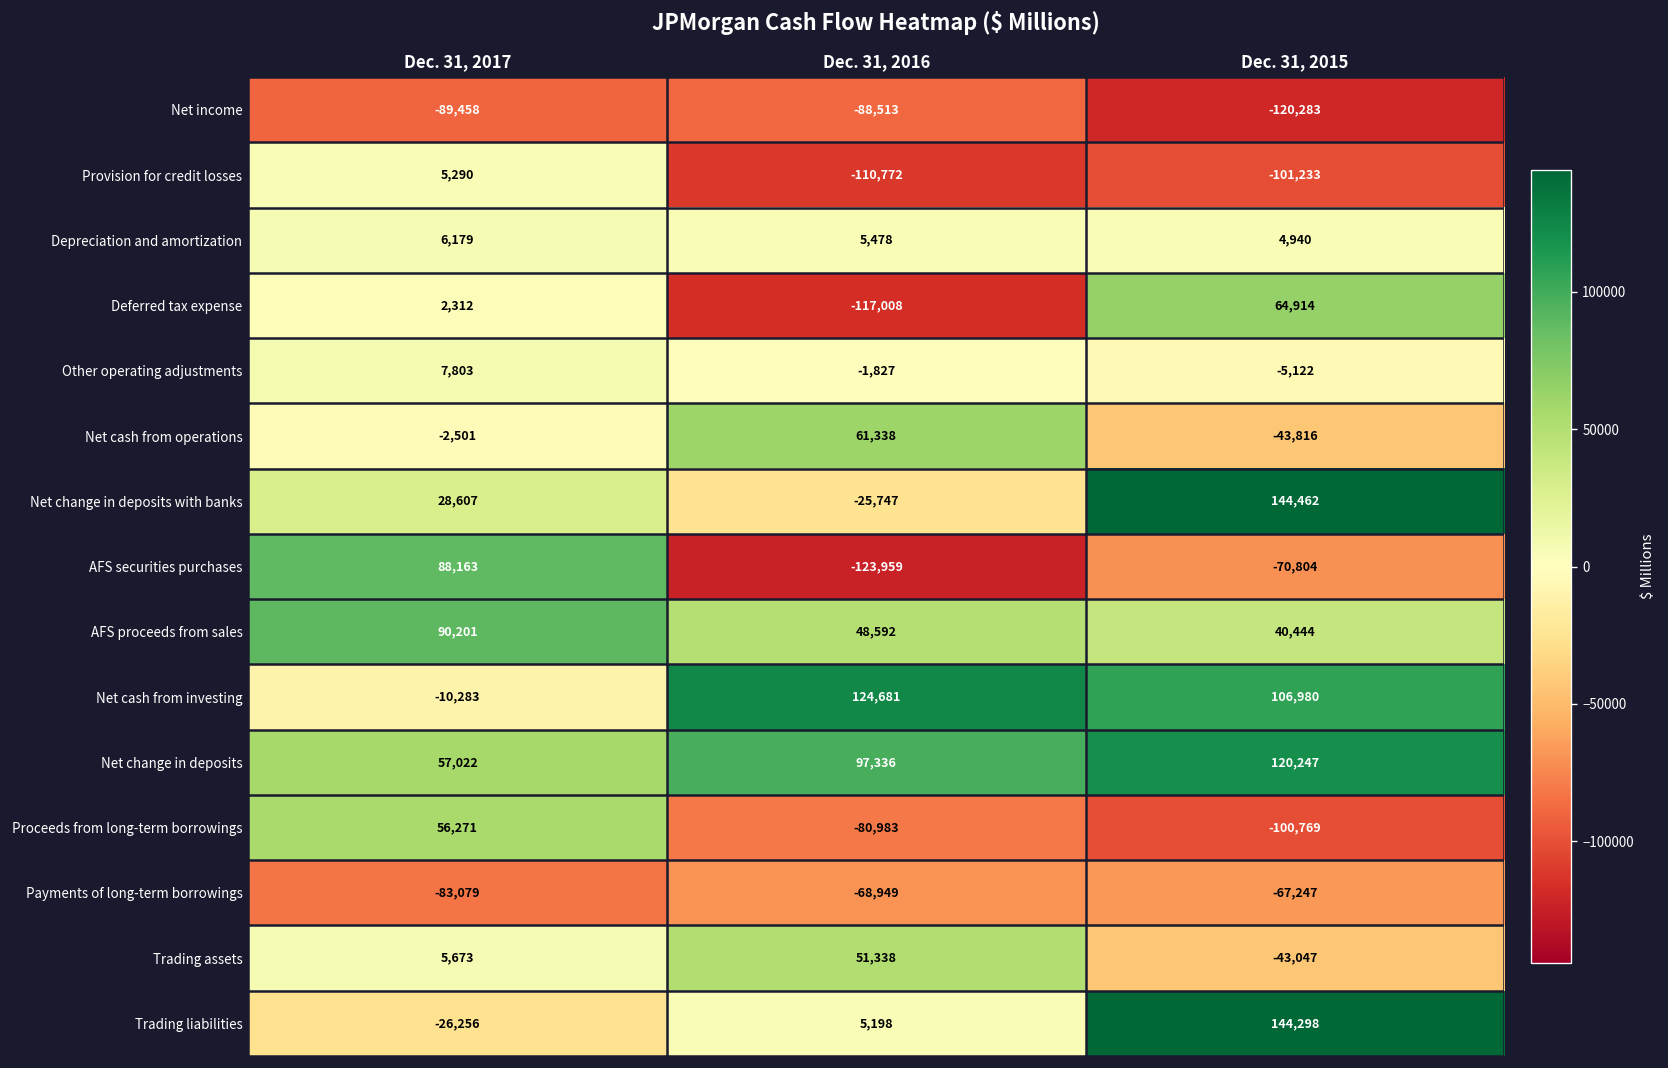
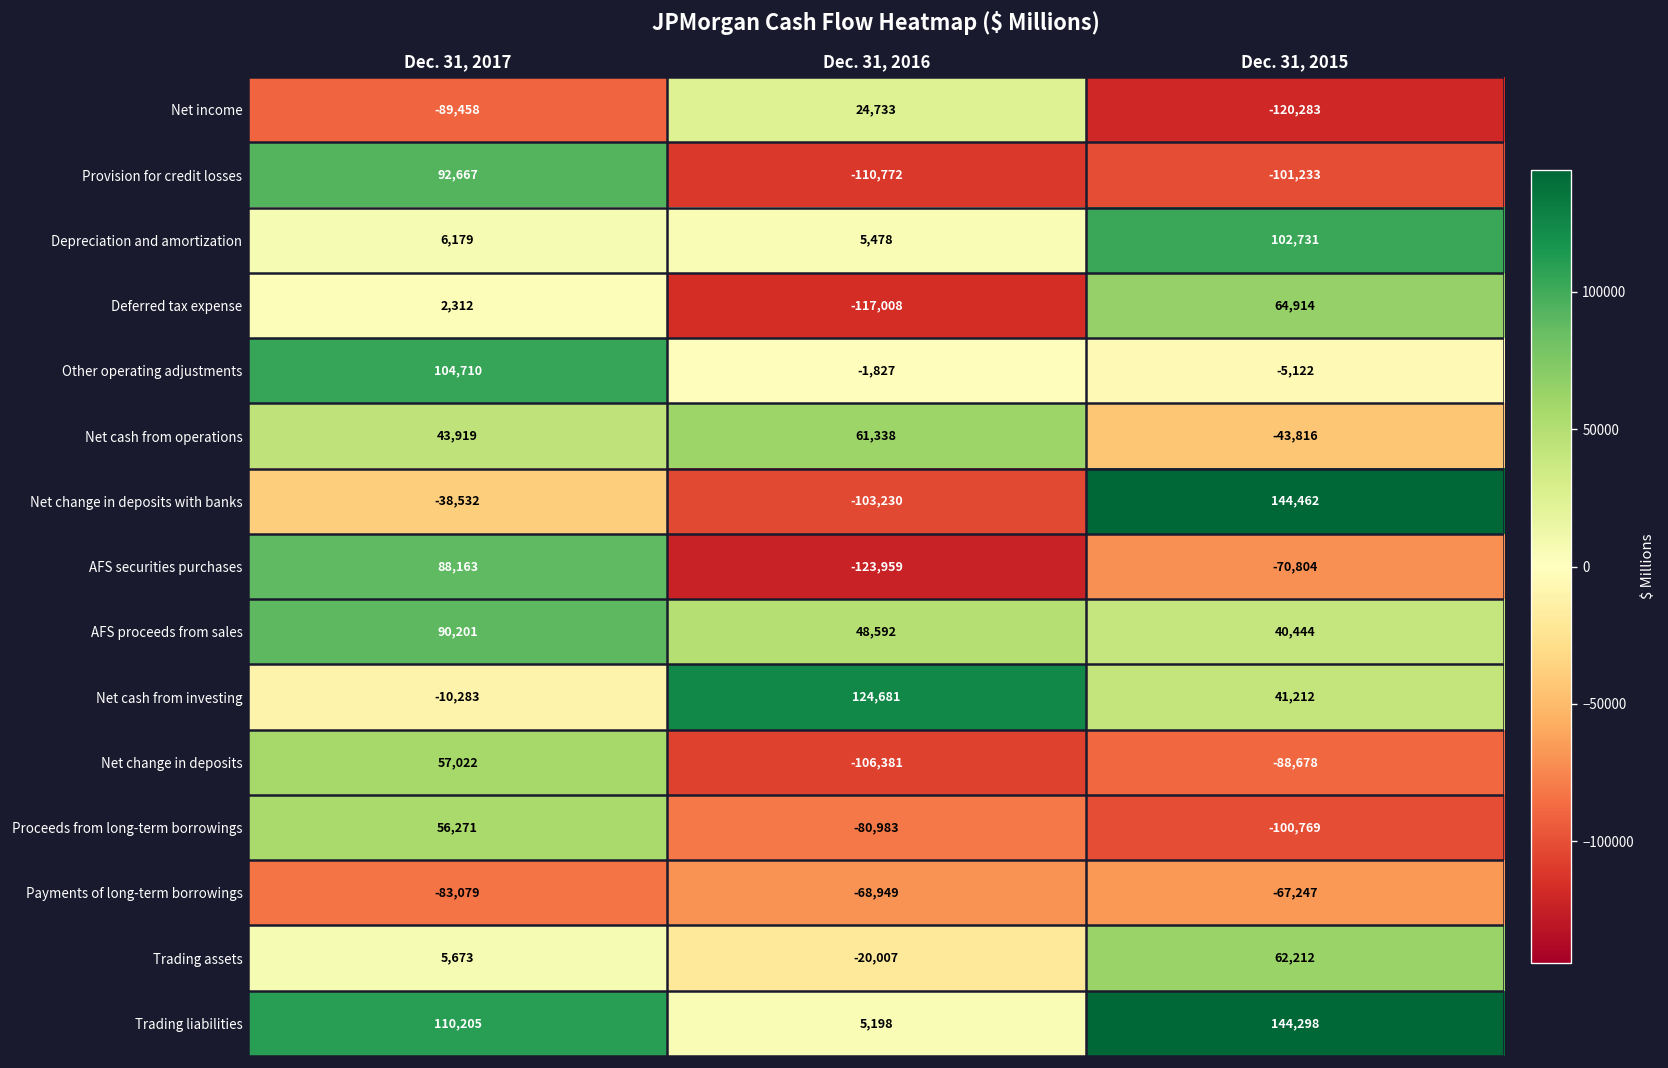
Net income, Dec. 31, 2016: -88,513 -> 24,733
Provision for credit losses, Dec. 31, 2017: 5,290 -> 92,667
Depreciation and amortization, Dec. 31, 2015: 4,940 -> 102,731
Other operating adjustments, Dec. 31, 2017: 7,803 -> 104,710
Net cash from operations, Dec. 31, 2017: -2,501 -> 43,919
Net change in deposits with banks, Dec. 31, 2017: 28,607 -> -38,532
Net change in deposits with banks, Dec. 31, 2016: -25,747 -> -103,230
Net cash from investing, Dec. 31, 2015: 106,980 -> 41,212
Net change in deposits, Dec. 31, 2016: 97,336 -> -106,381
Net change in deposits, Dec. 31, 2015: 120,247 -> -88,678
Trading assets, Dec. 31, 2016: 51,338 -> -20,007
Trading assets, Dec. 31, 2015: -43,047 -> 62,212
Trading liabilities, Dec. 31, 2017: -26,256 -> 110,205
